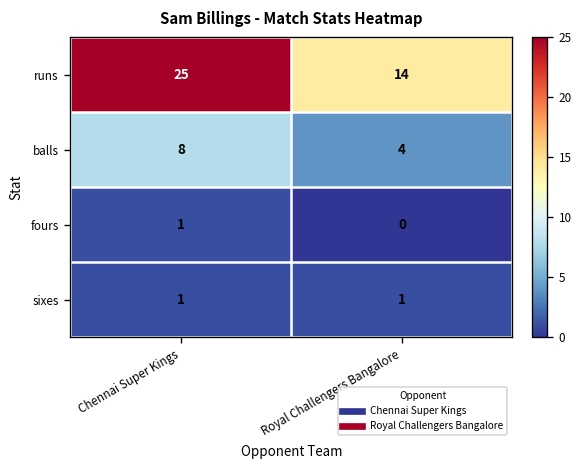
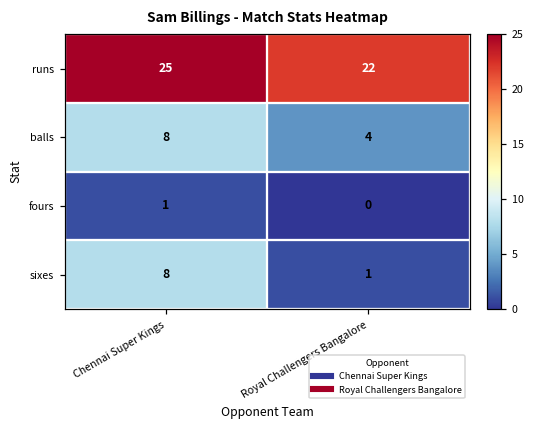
runs, Royal Challengers Bangalore: 14 -> 22
sixes, Chennai Super Kings: 1 -> 8
